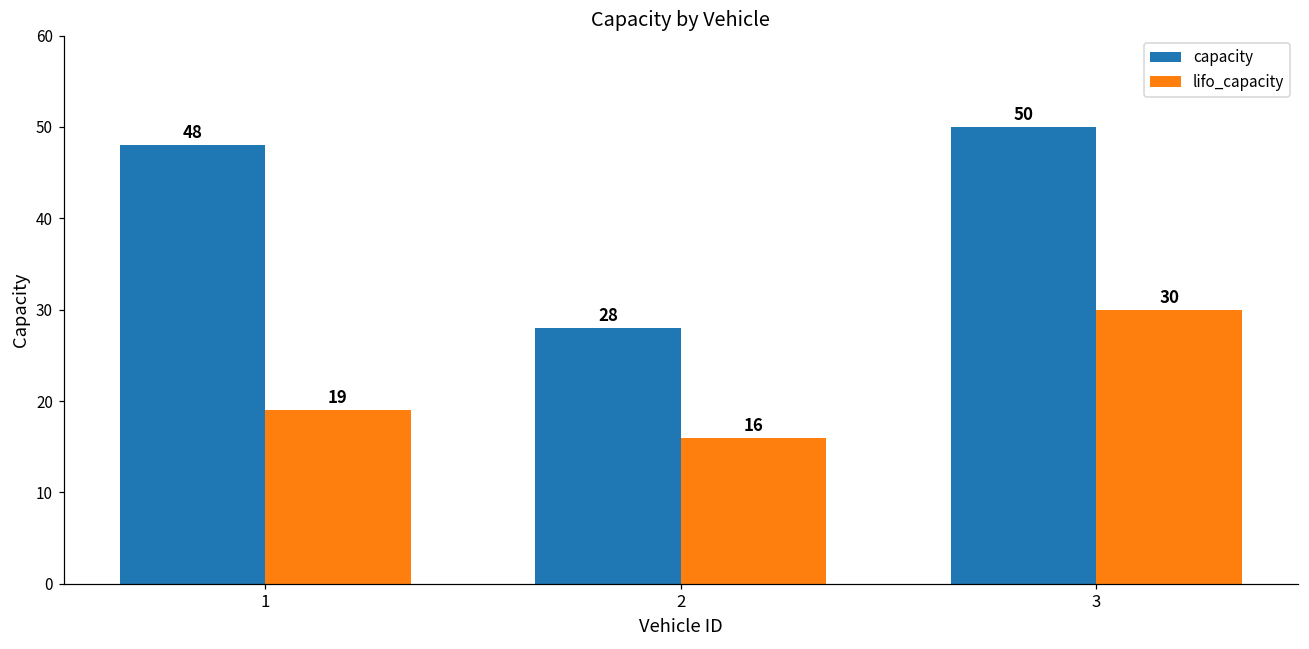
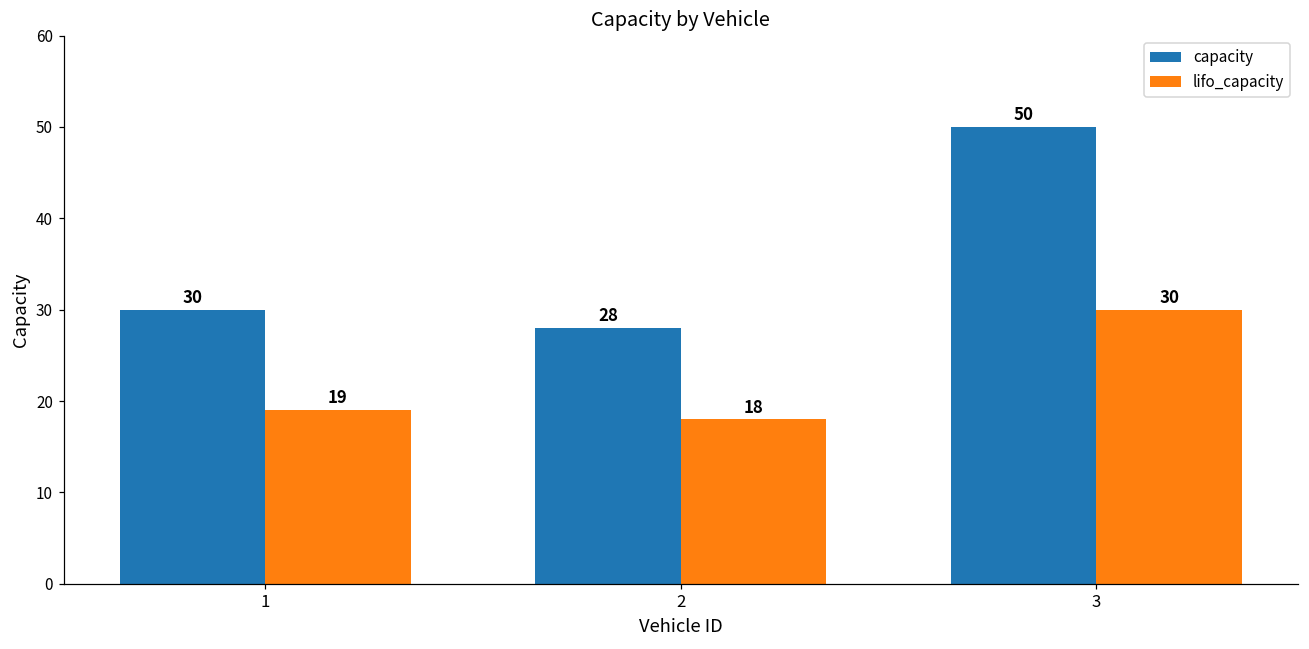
capacity, 1: 48 -> 30
lifo_capacity, 2: 16 -> 18
